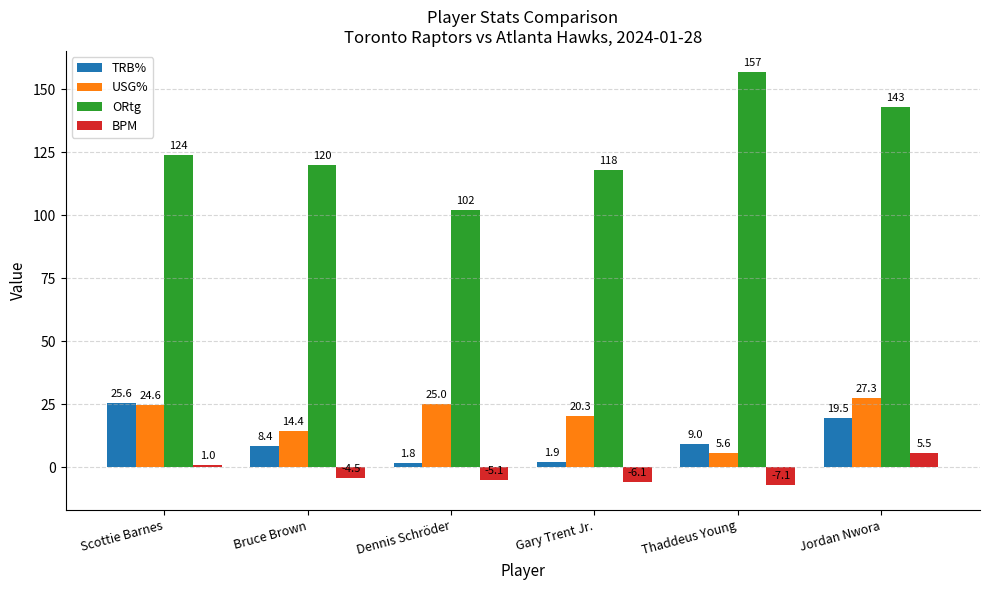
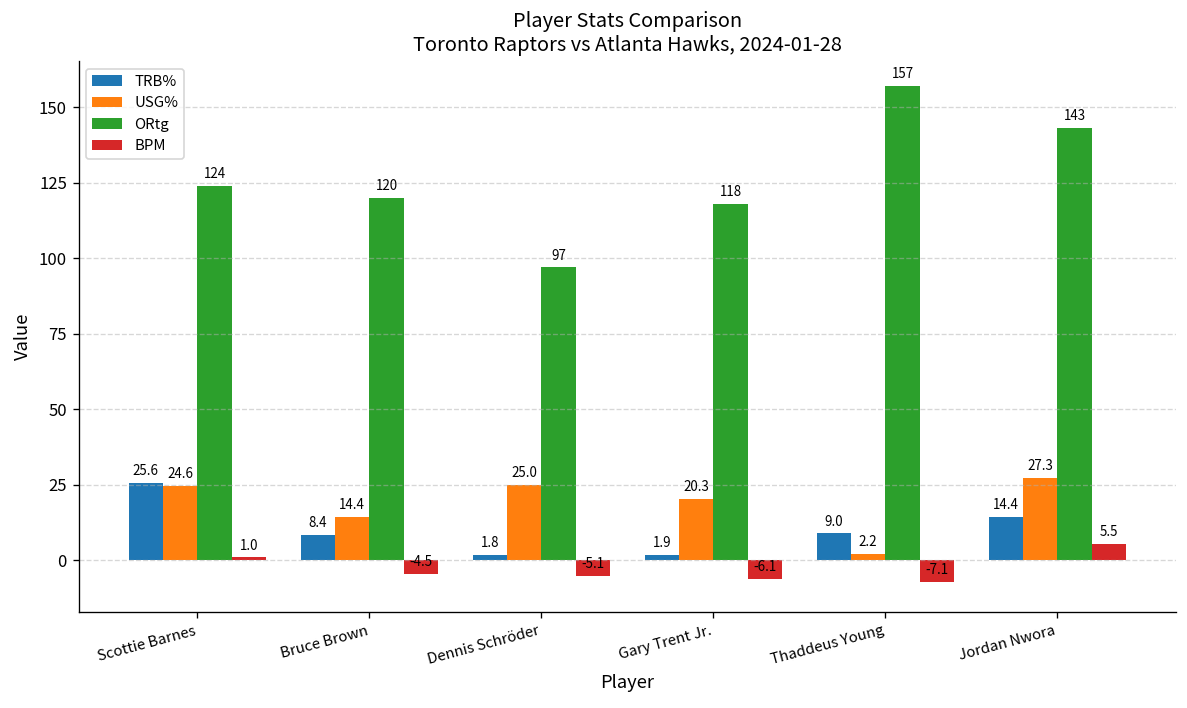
ORtg, Dennis Schröder: 102 -> 97
USG%, Thaddeus Young: 5.6 -> 2.2
TRB%, Jordan Nwora: 19.5 -> 14.4
